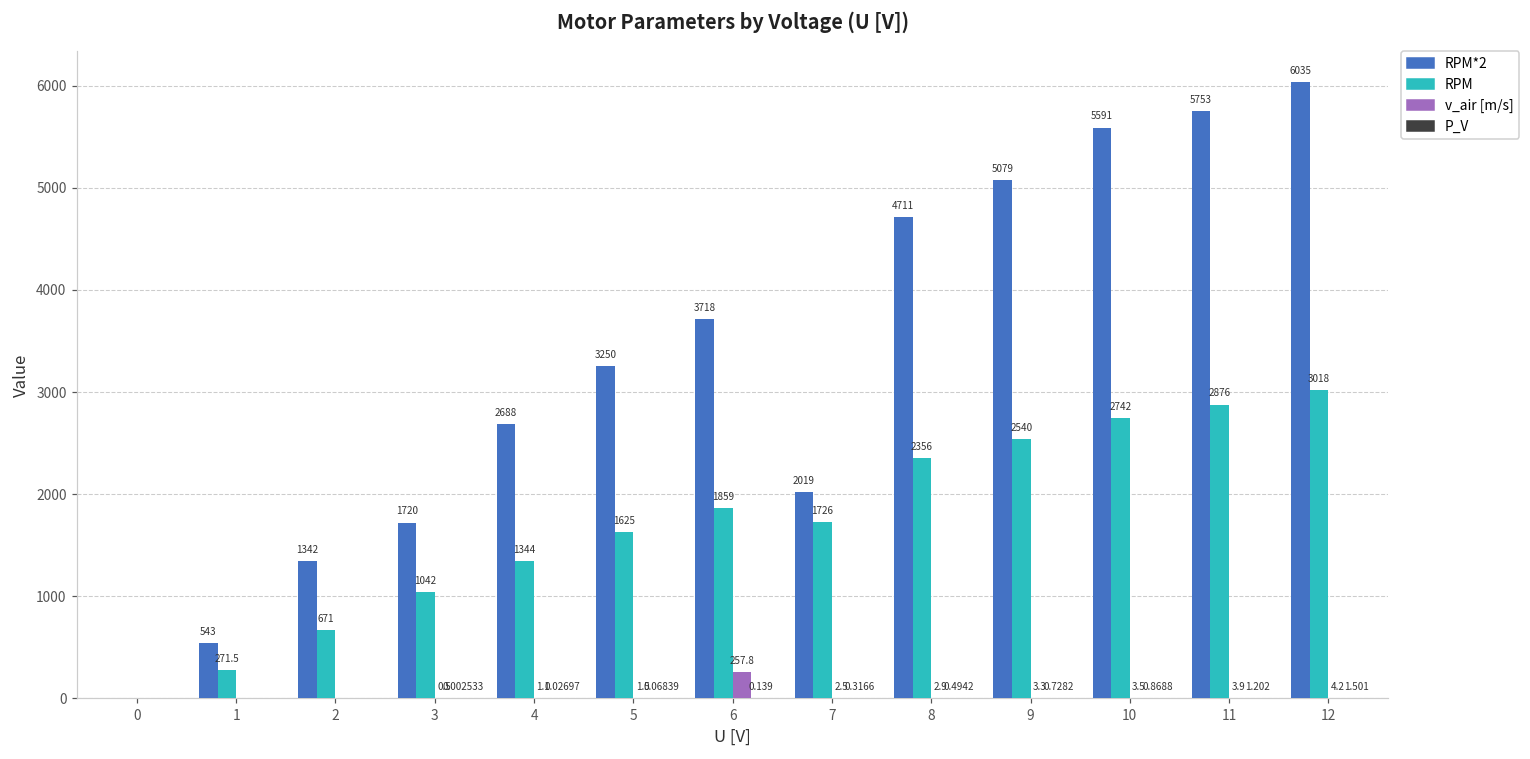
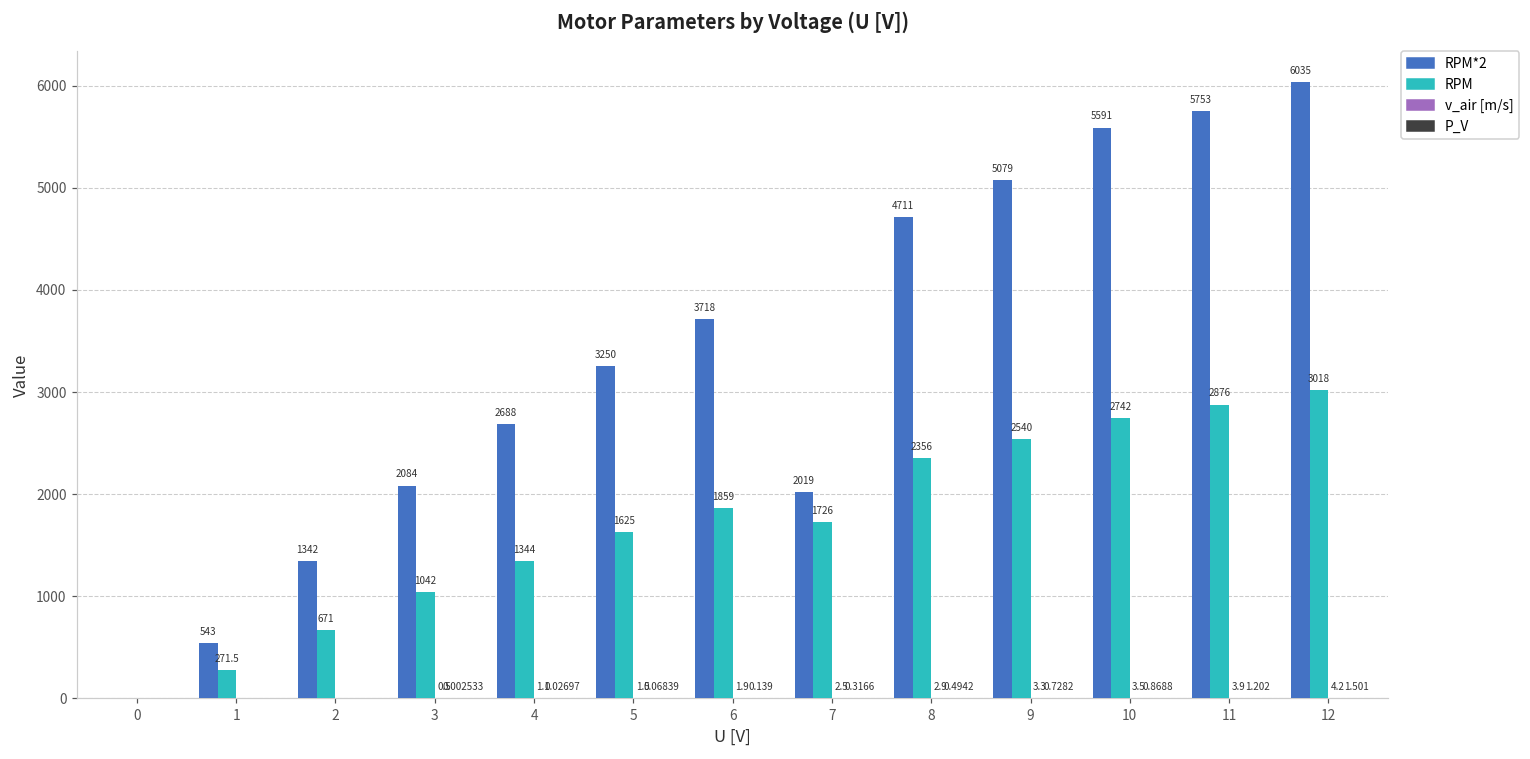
RPM*2, 3: 1720 -> 2084
v_air [m/s], 6: 257.8 -> 1.9
